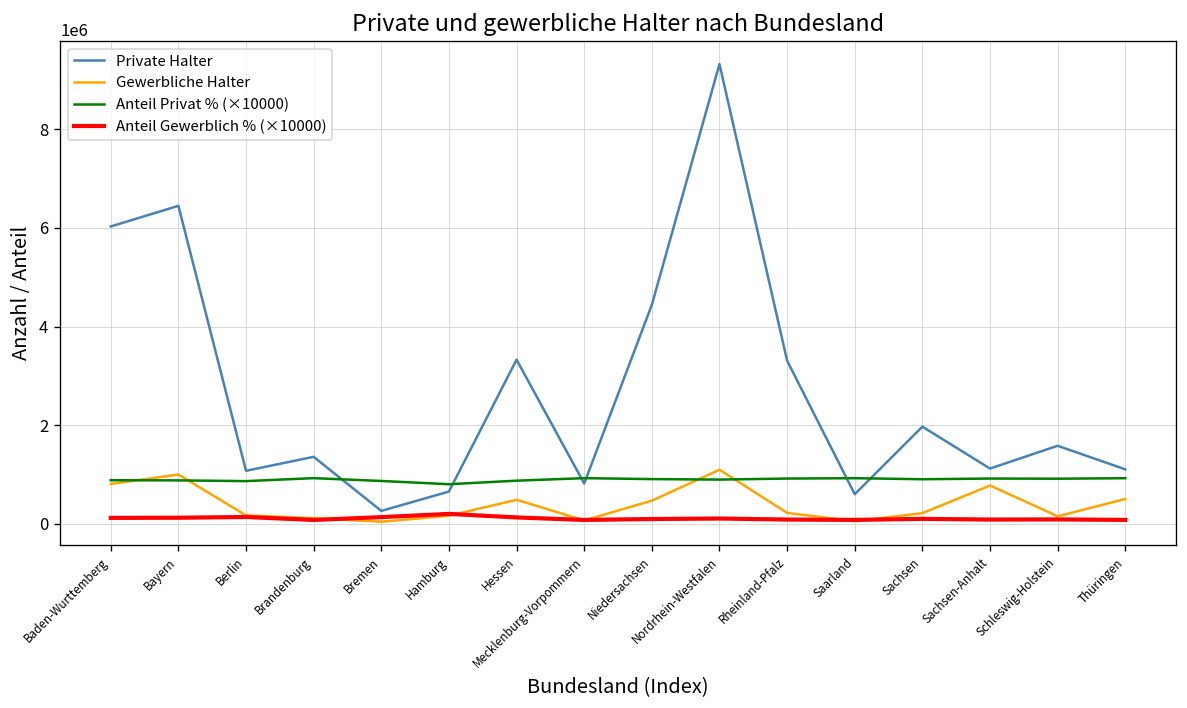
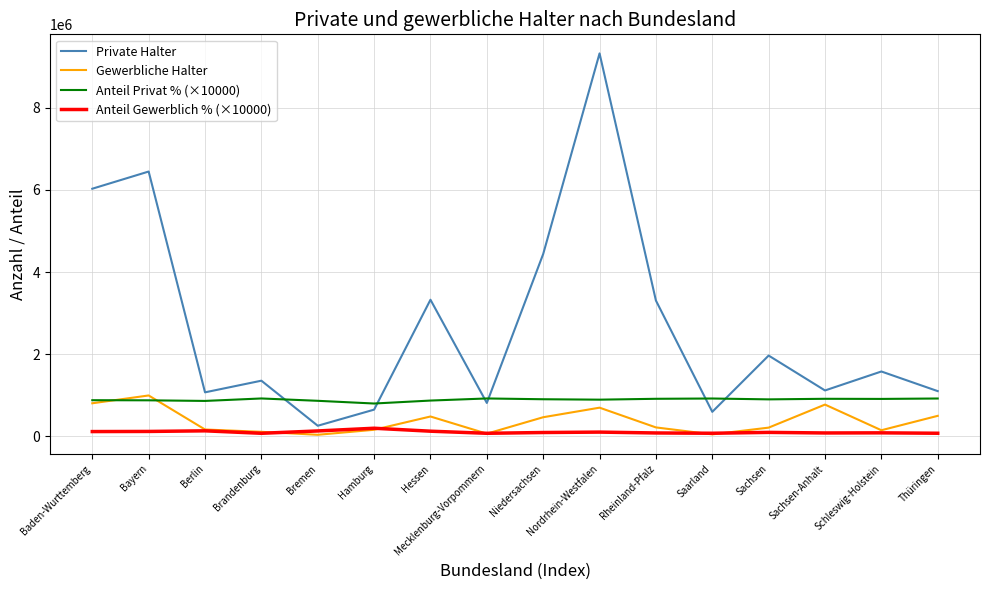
Gewerbliche Halter, Nordrhein-Westfalen: 1100000 -> 700000
